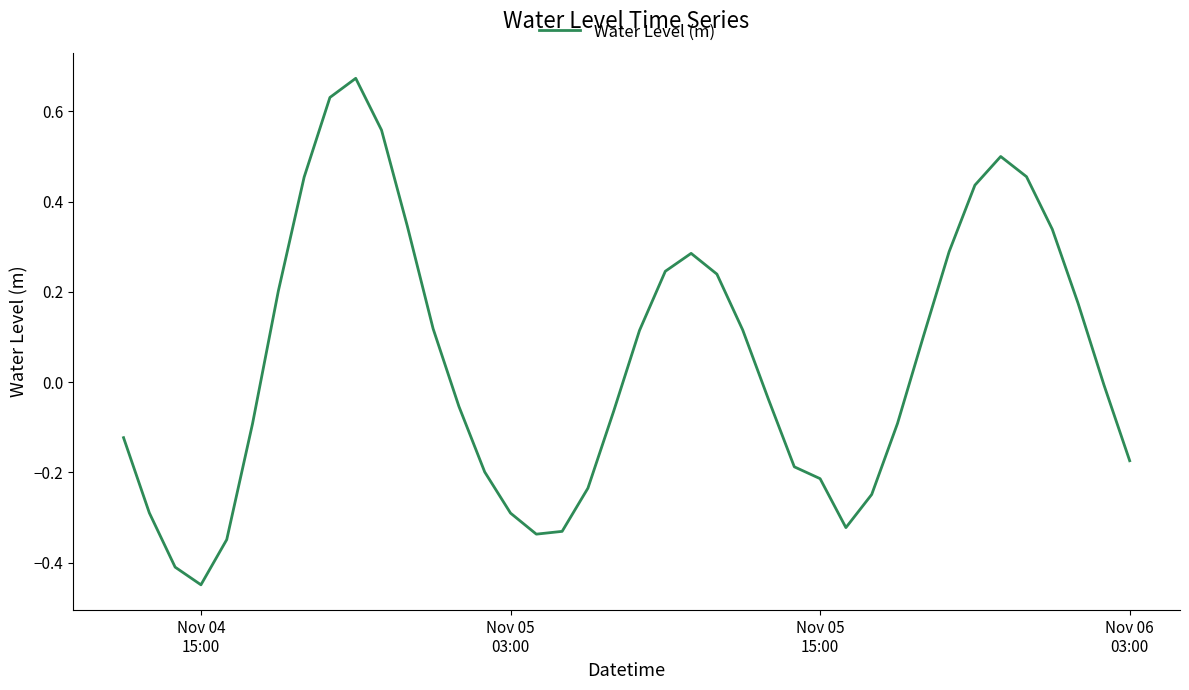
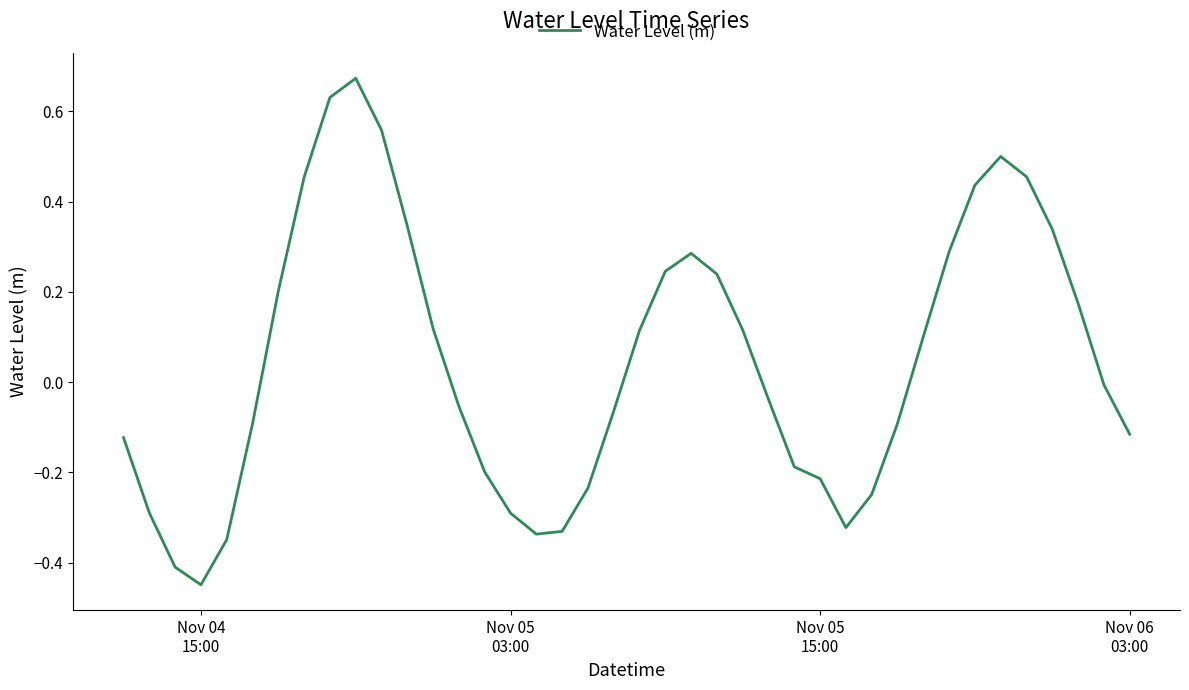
Nov 06 03:00: -0.17 -> -0.12
